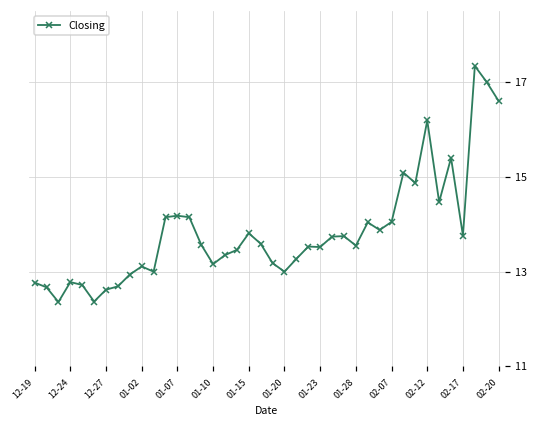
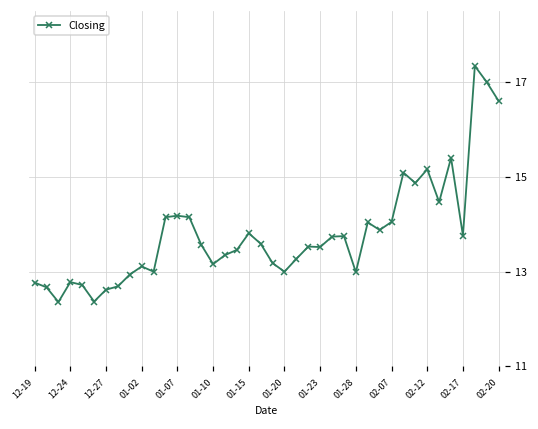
01-28: 13.6 -> 13.0
02-12: 16.2 -> 15.2
